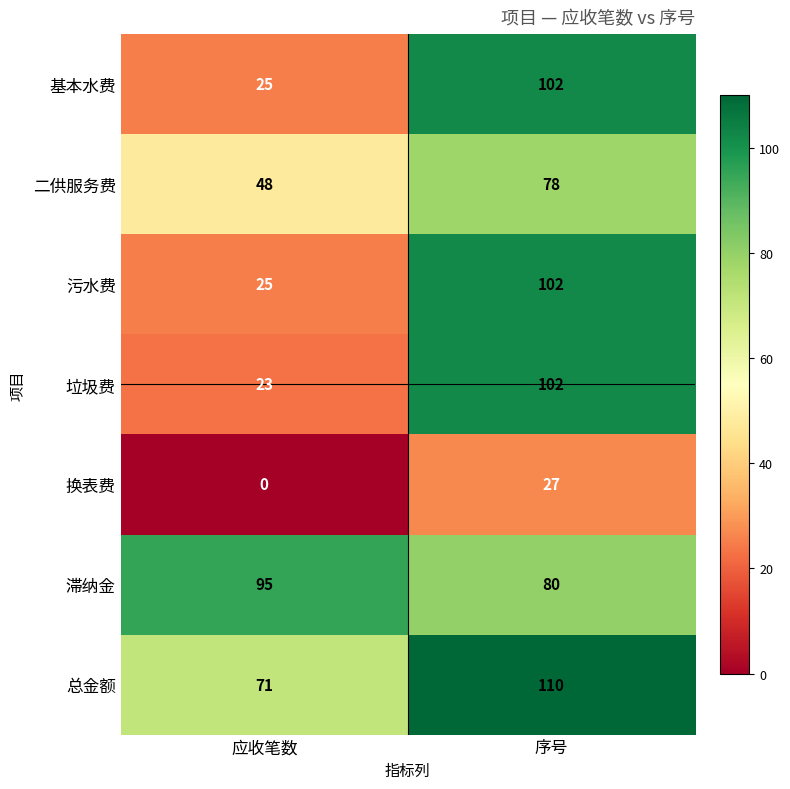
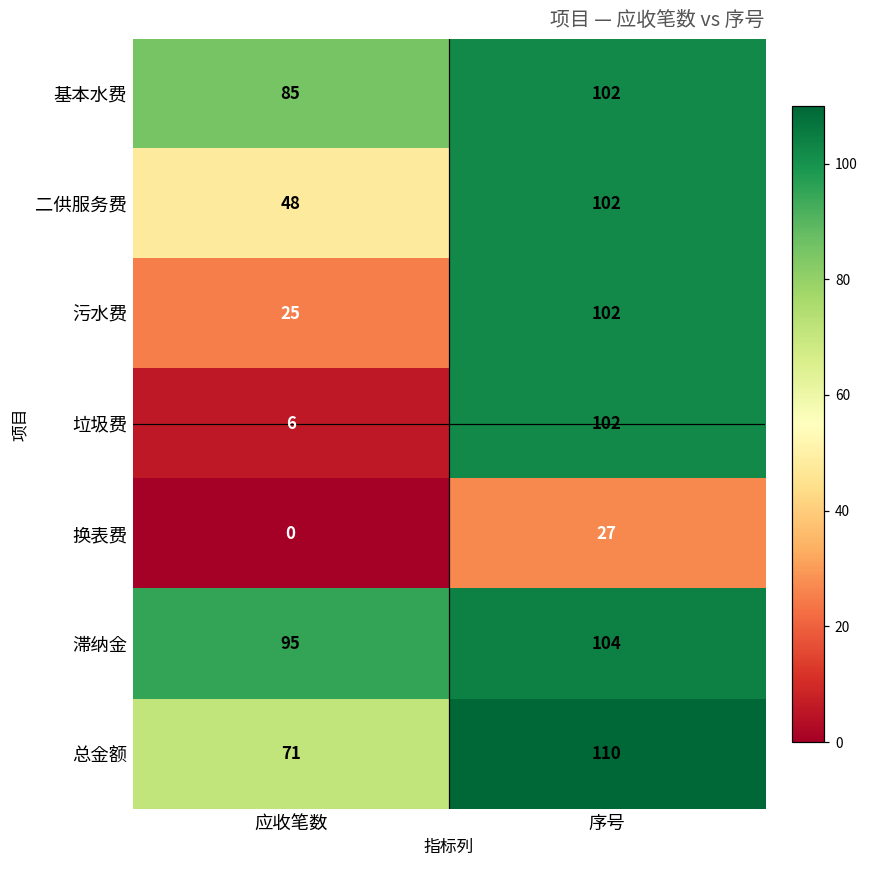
基本水费, 应收笔数: 25 -> 85
二供服务费, 序号: 78 -> 102
垃圾费, 应收笔数: 23 -> 6
滞纳金, 序号: 80 -> 104
